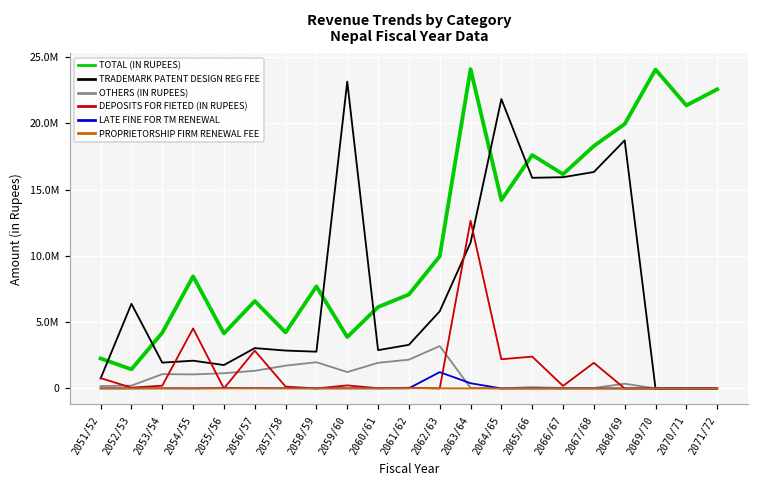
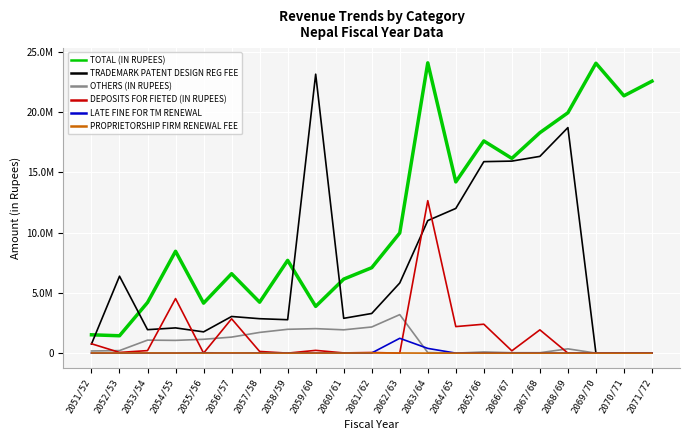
TOTAL (IN RUPEES), 2051/52: 2300000 -> 1500000
OTHERS (IN RUPEES), 2059/60: 1200000 -> 2000000
TRADEMARK PATENT DESIGN REG FEE, 2064/65: 21800000 -> 12000000
